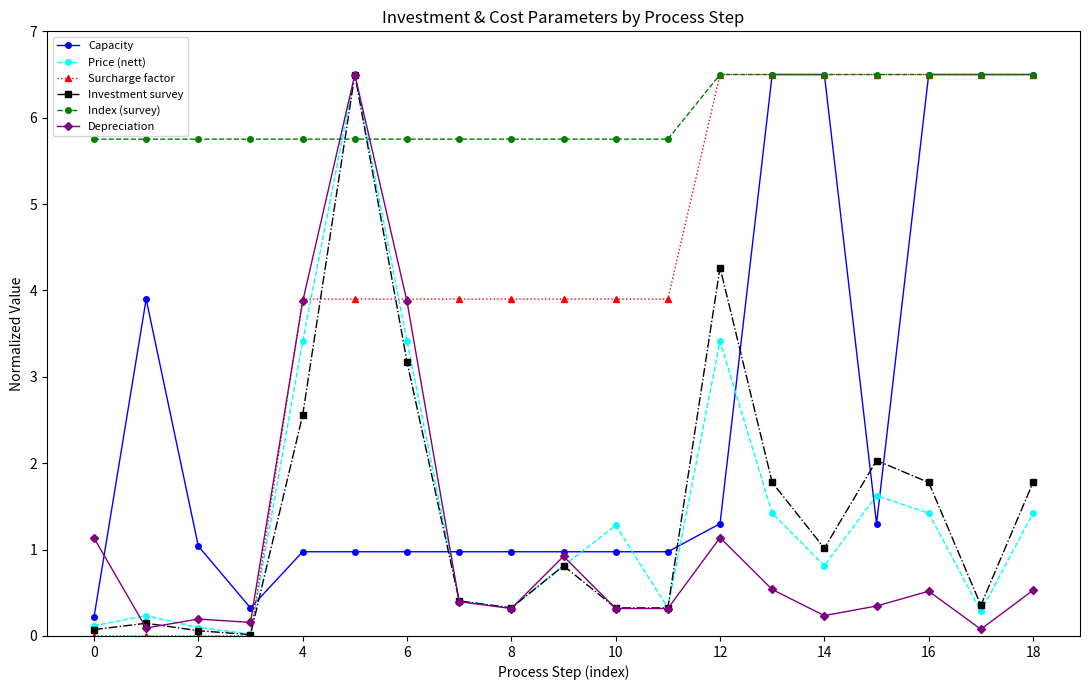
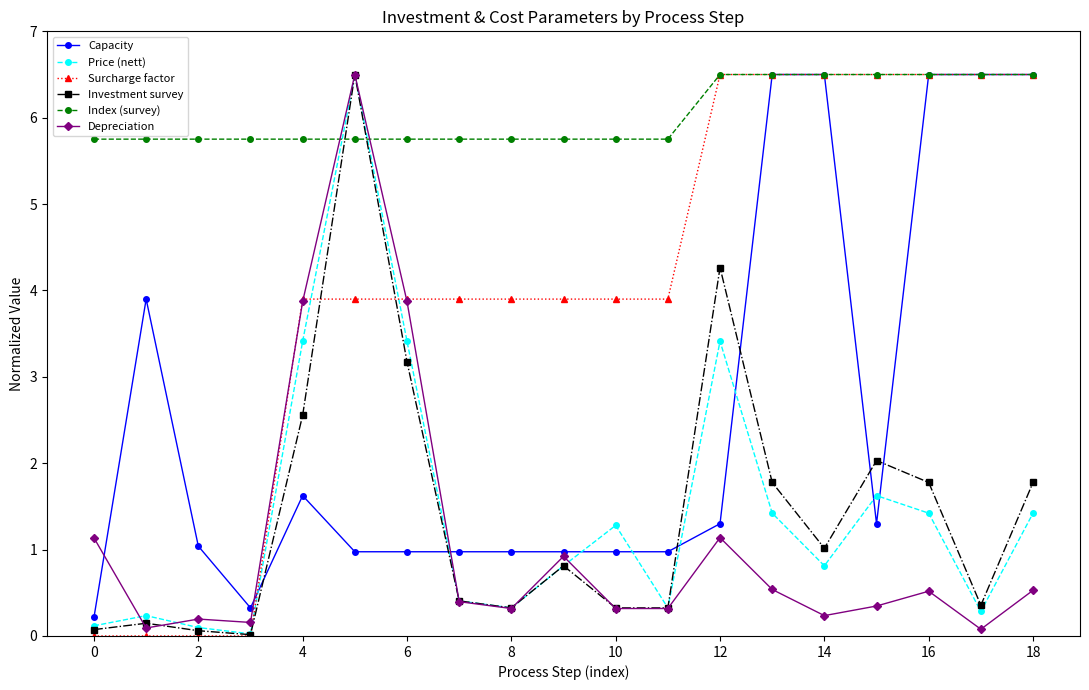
Capacity, 4: 1.0 -> 1.6
